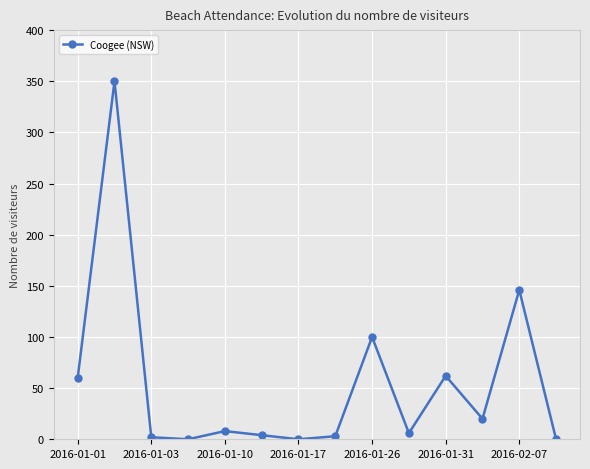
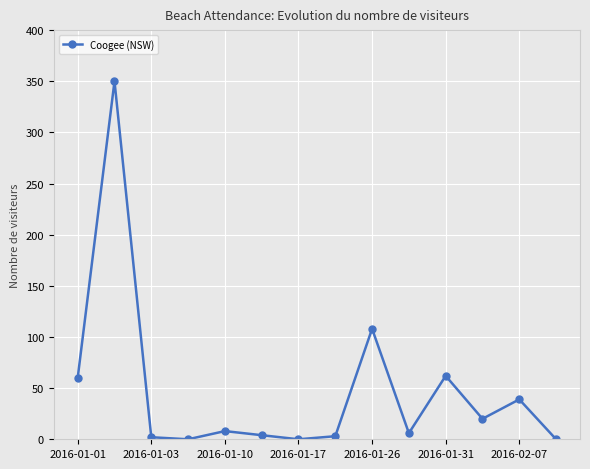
2016-01-26: 100 -> 108
2016-02-07: 146 -> 39
